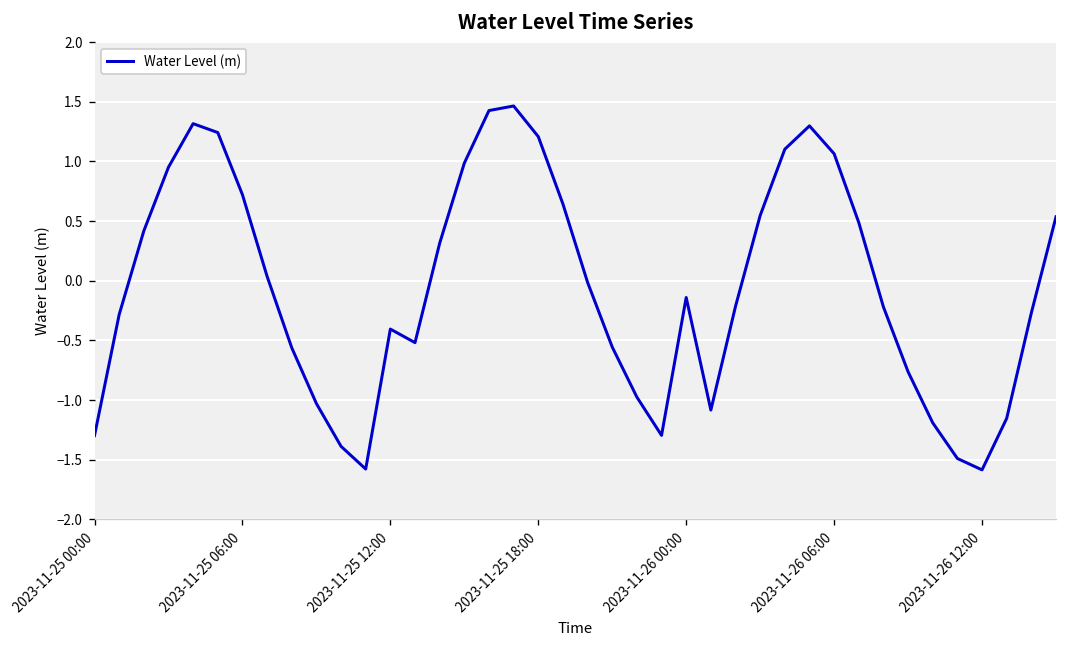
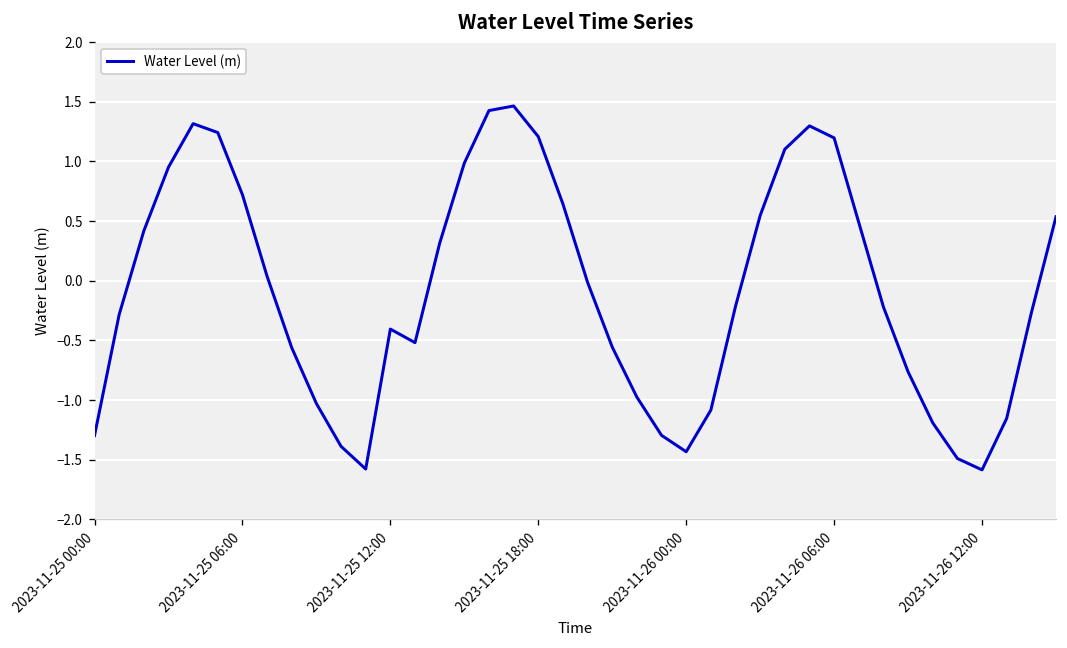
2023-11-26 00:00: -0.1 -> -1.4
2023-11-26 06:00: 1.1 -> 1.2
